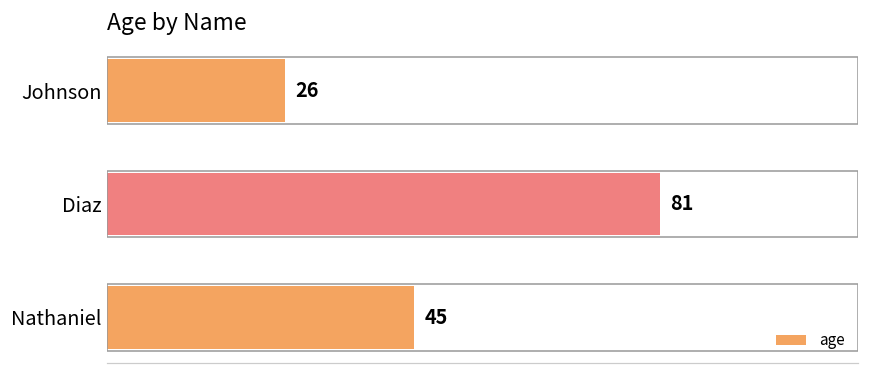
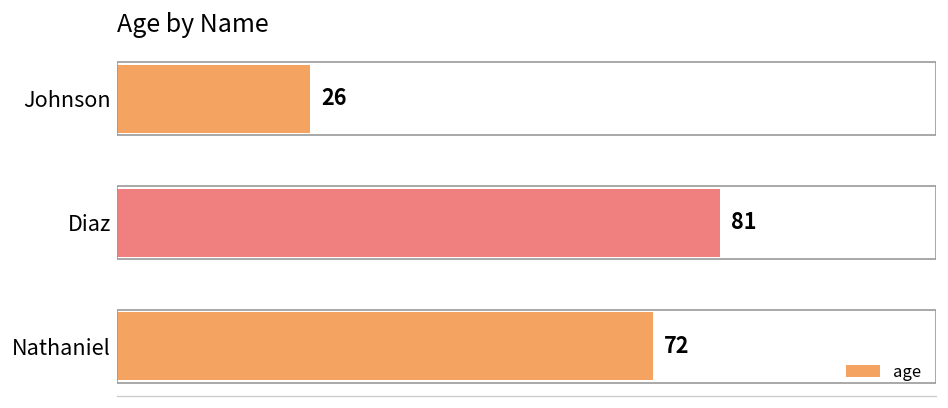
Nathaniel: 45 -> 72
